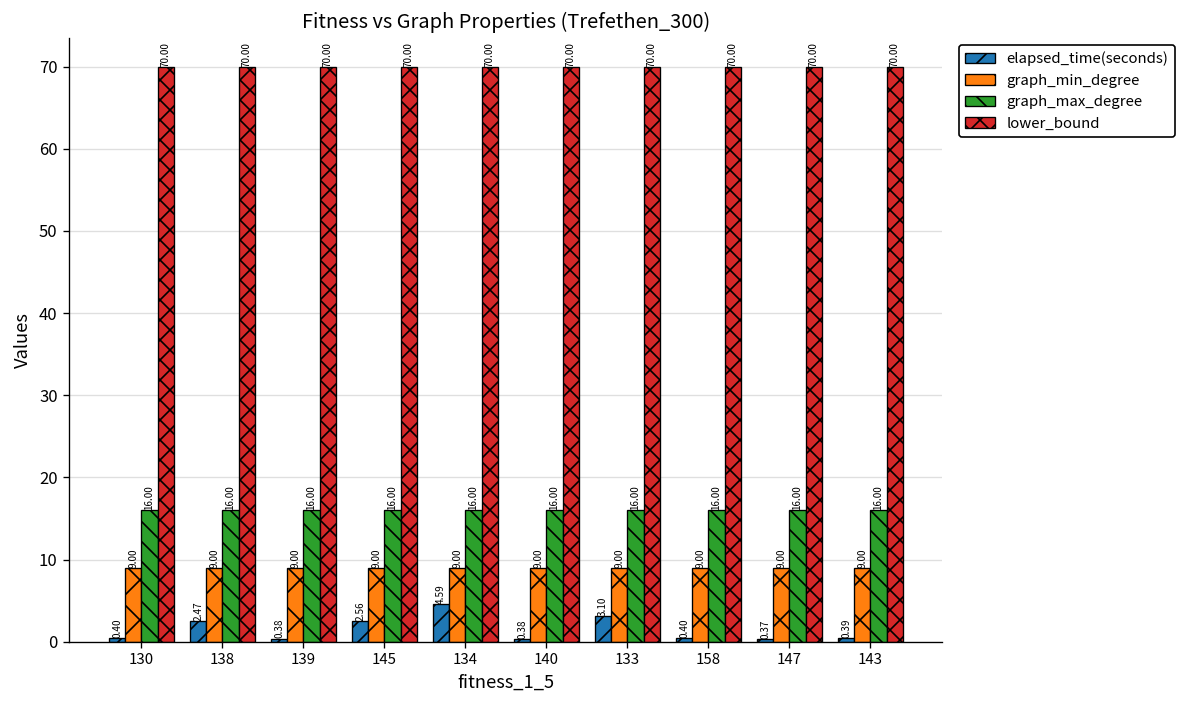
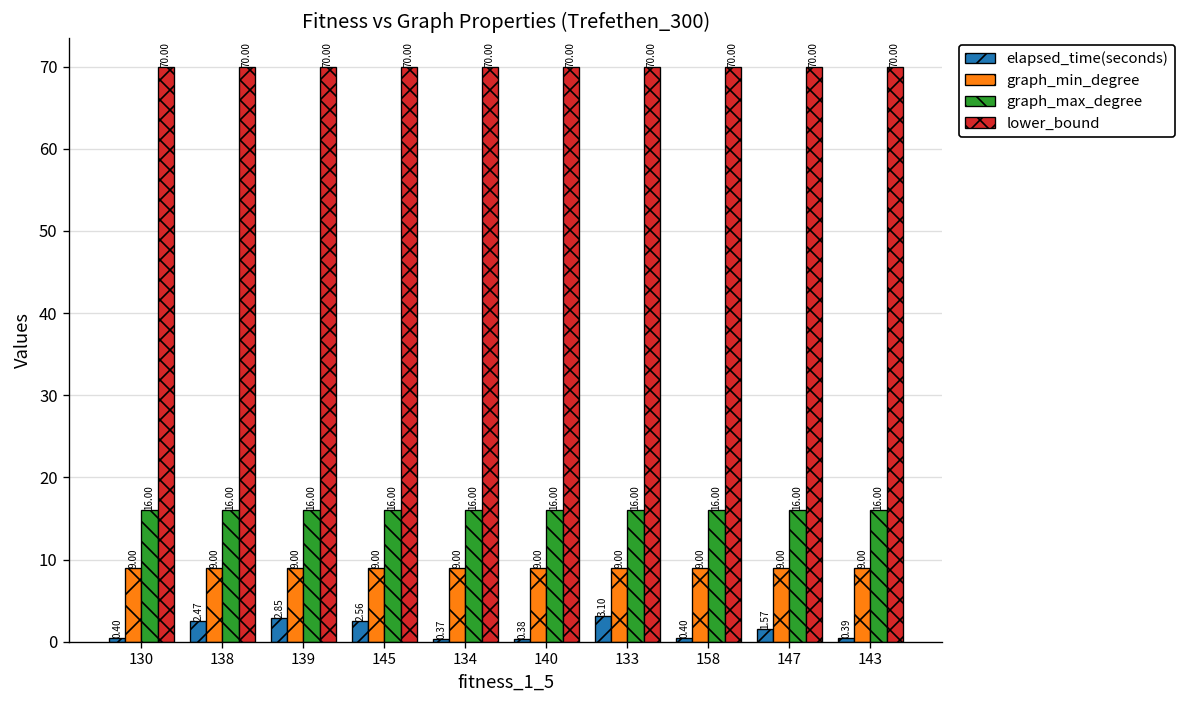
elapsed_time(seconds), 139: 0.38 -> 2.85
elapsed_time(seconds), 134: 4.59 -> 0.37
elapsed_time(seconds), 147: 0.37 -> 1.57
